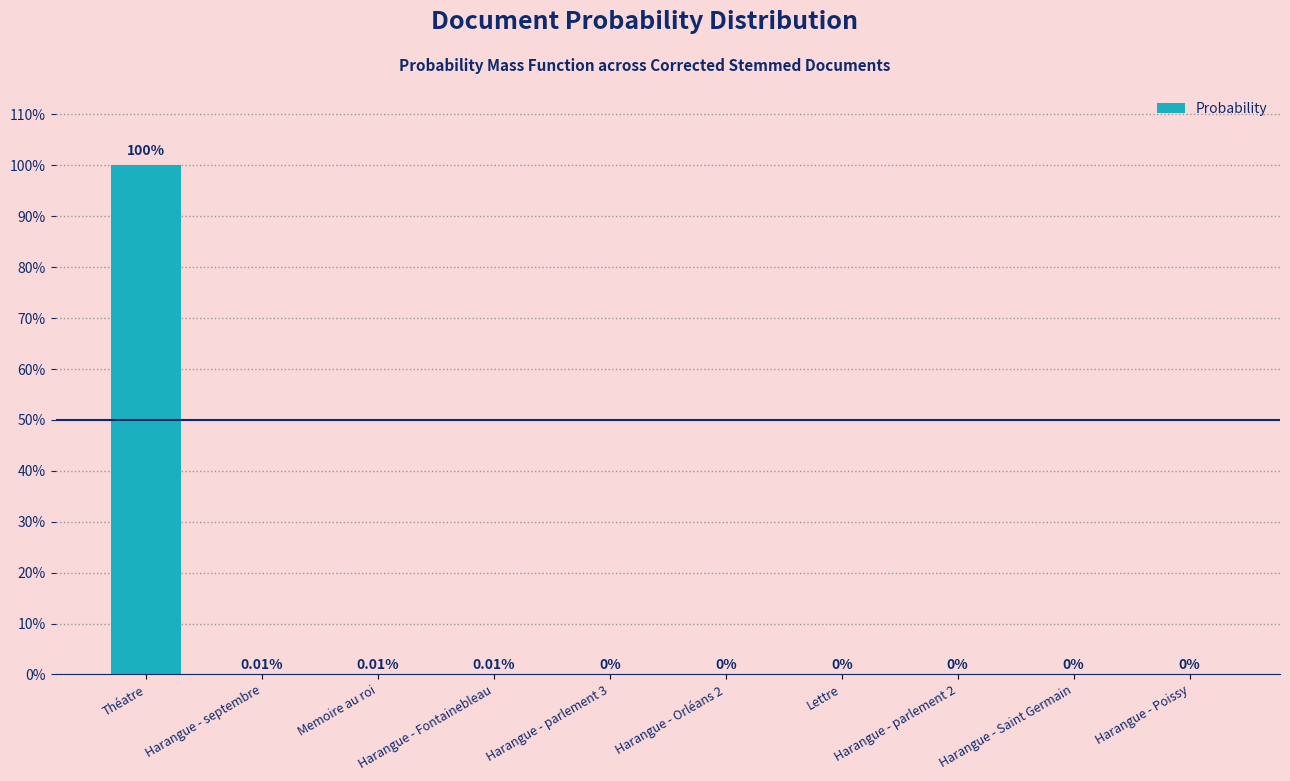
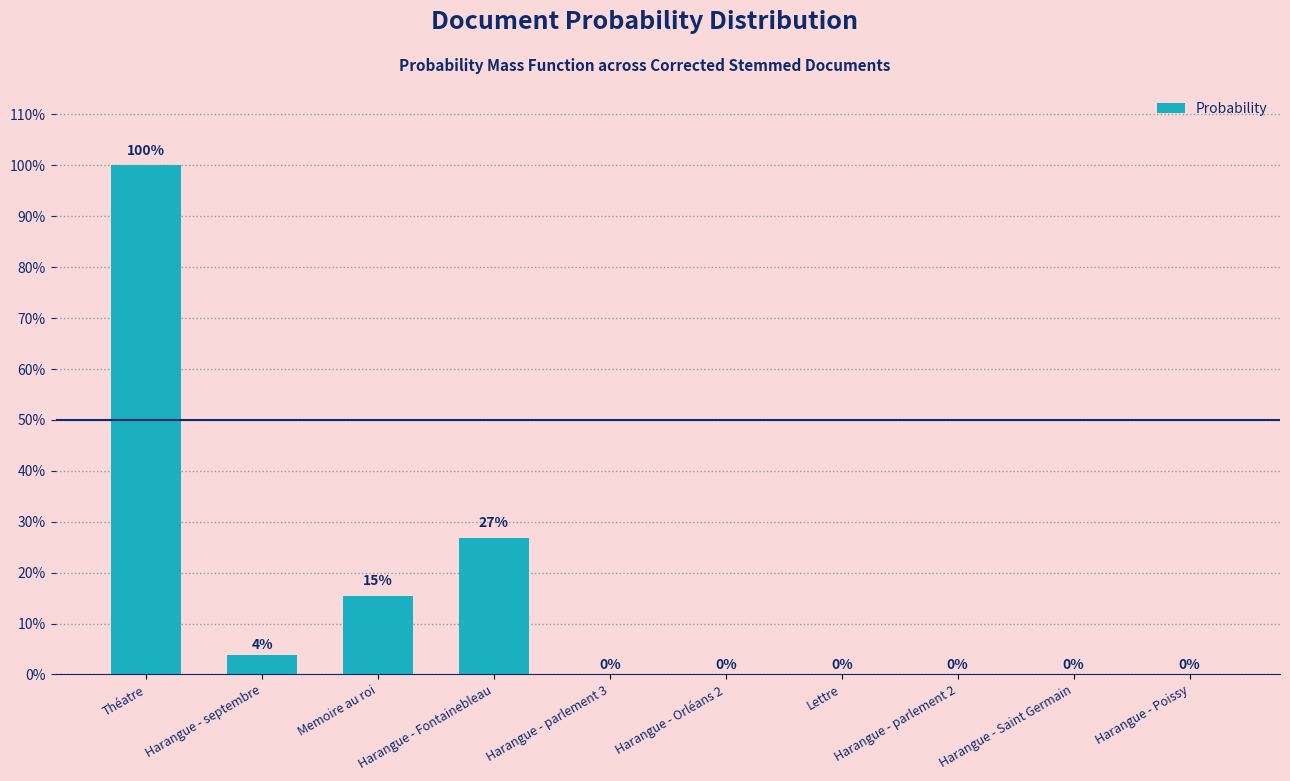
Harangue - septembre: 0.01% -> 4%
Memoire au roi: 0.01% -> 15%
Harangue - Fontainebleau: 0.01% -> 27%
